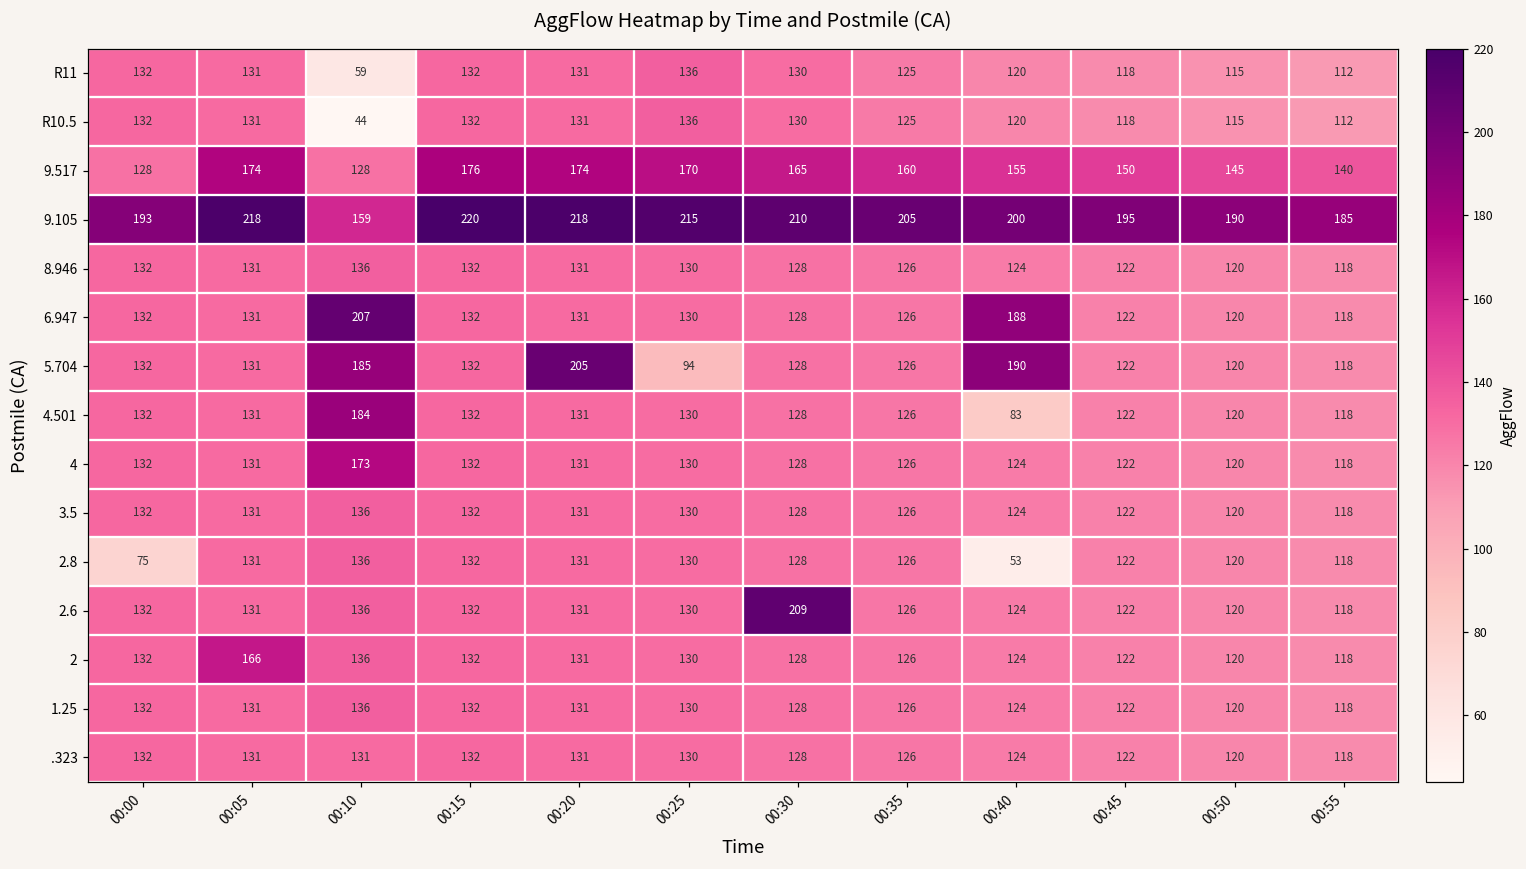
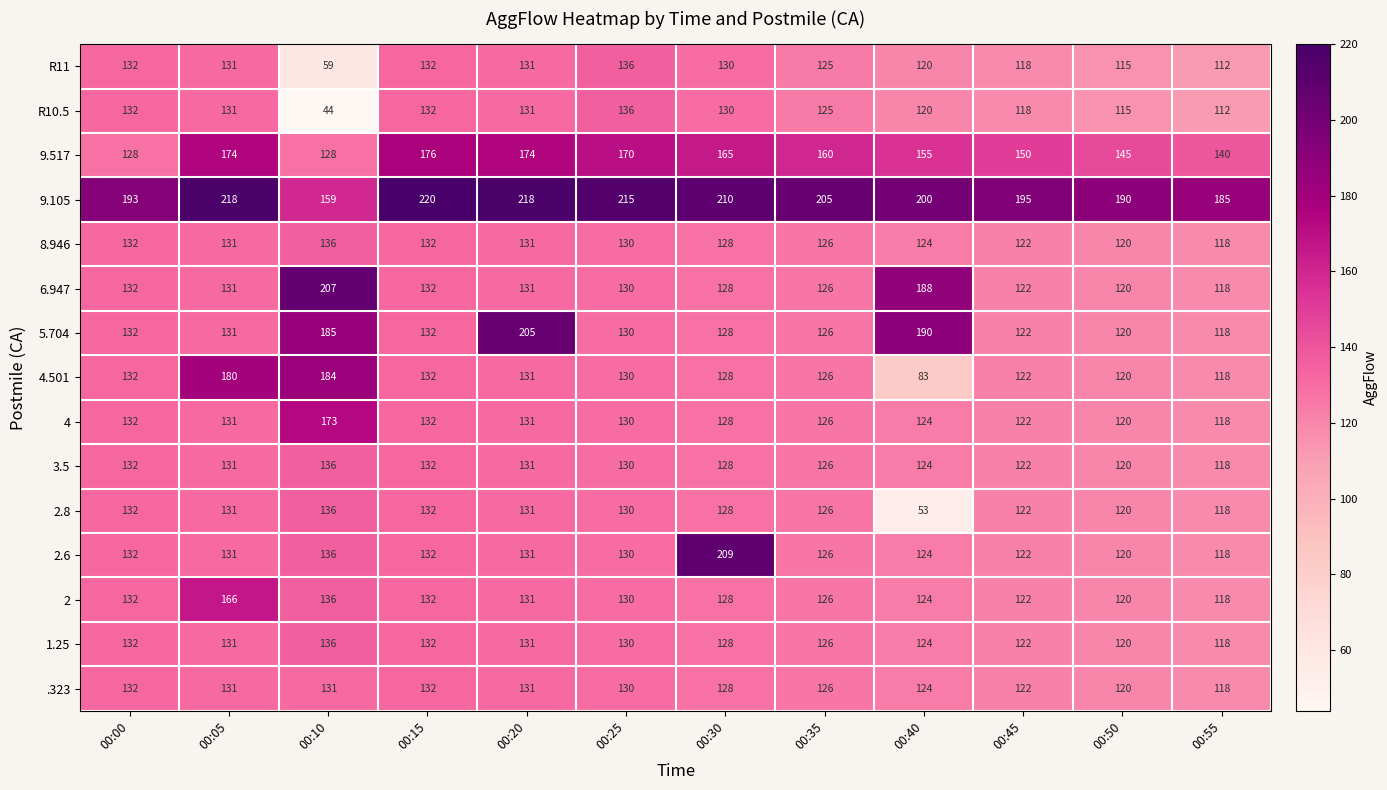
5.704, 00:25: 94 -> 130
4.501, 00:05: 131 -> 180
2.8, 00:00: 75 -> 132
